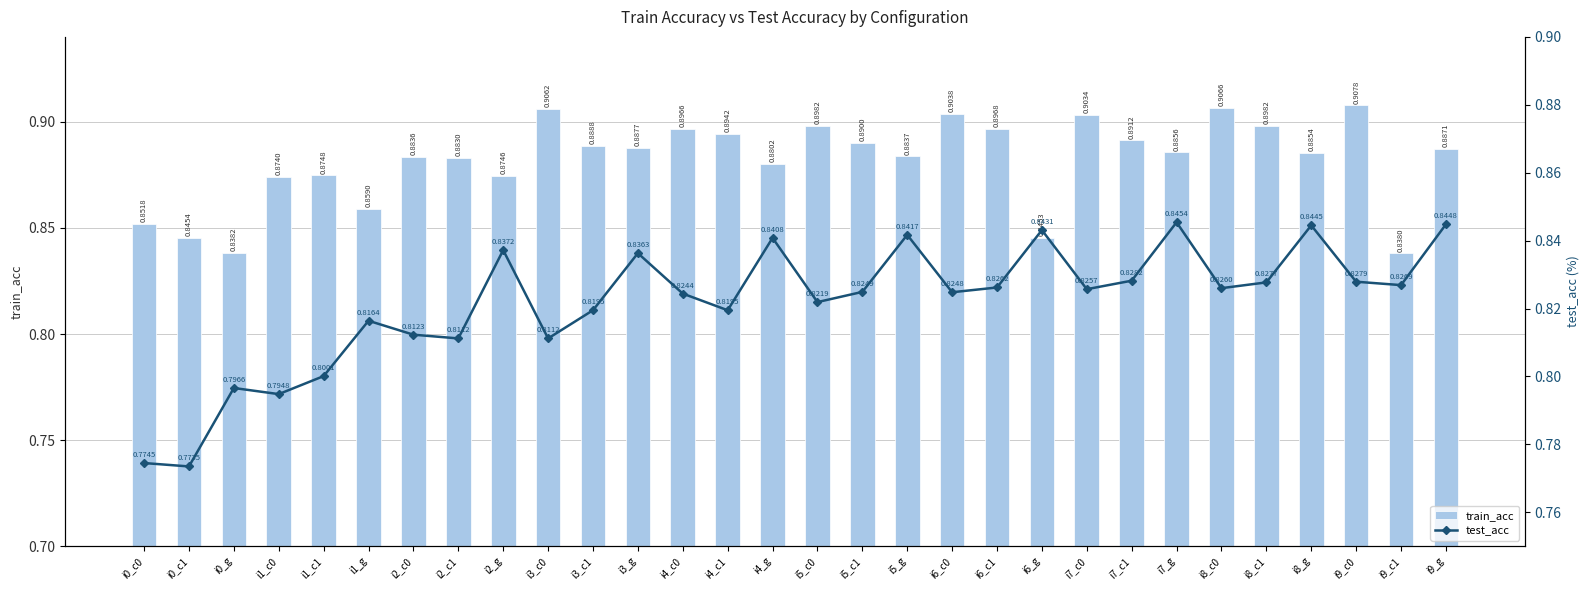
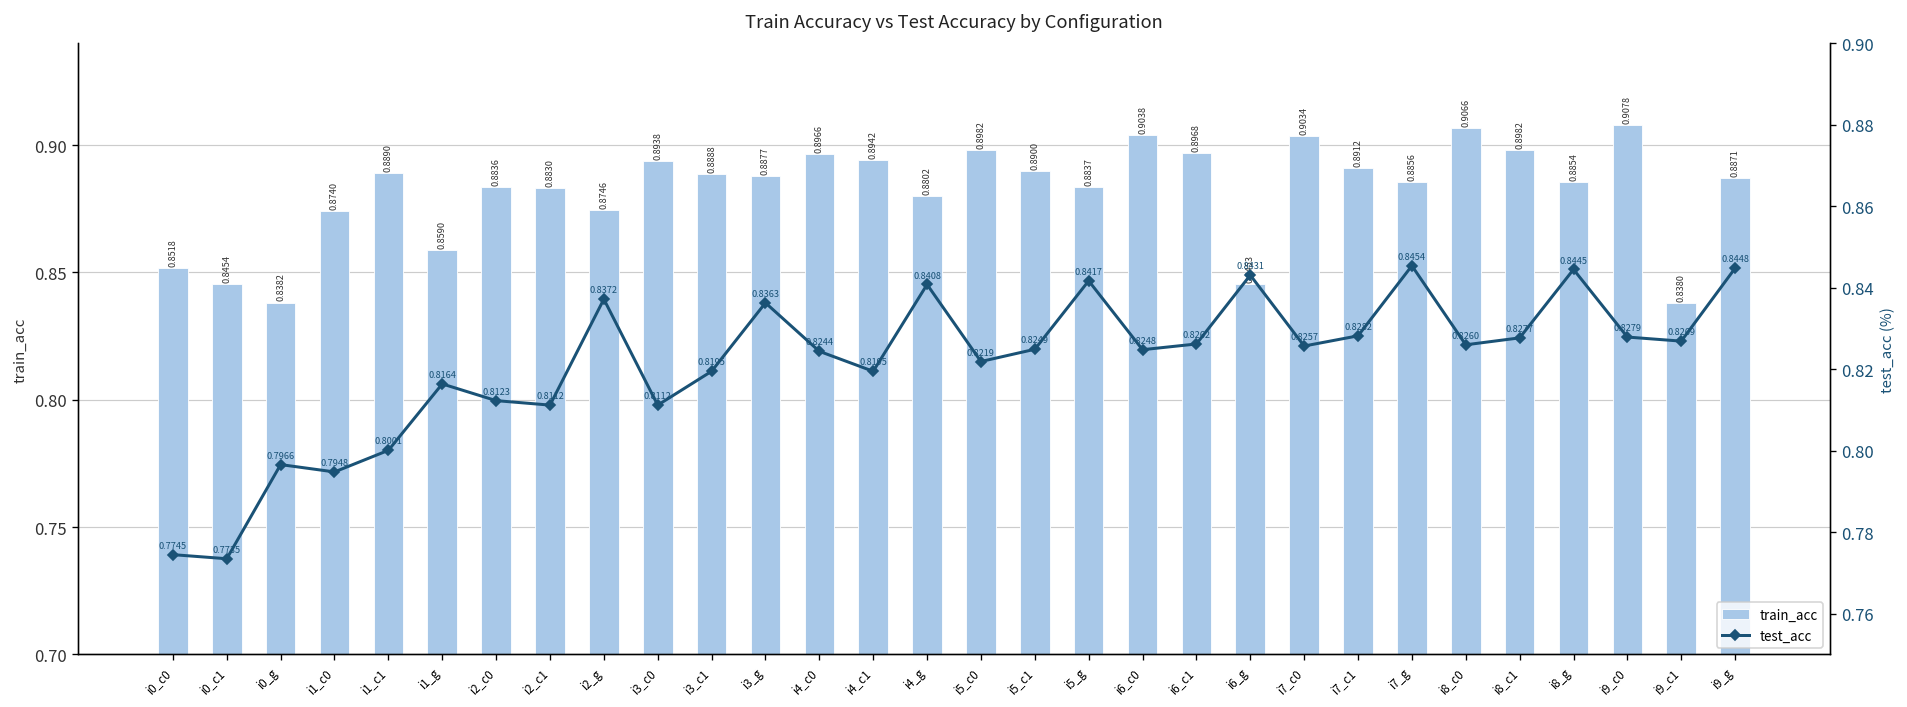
train_acc, i1_c1: 0.8748 -> 0.8890
train_acc, i3_c0: 0.9062 -> 0.8938
